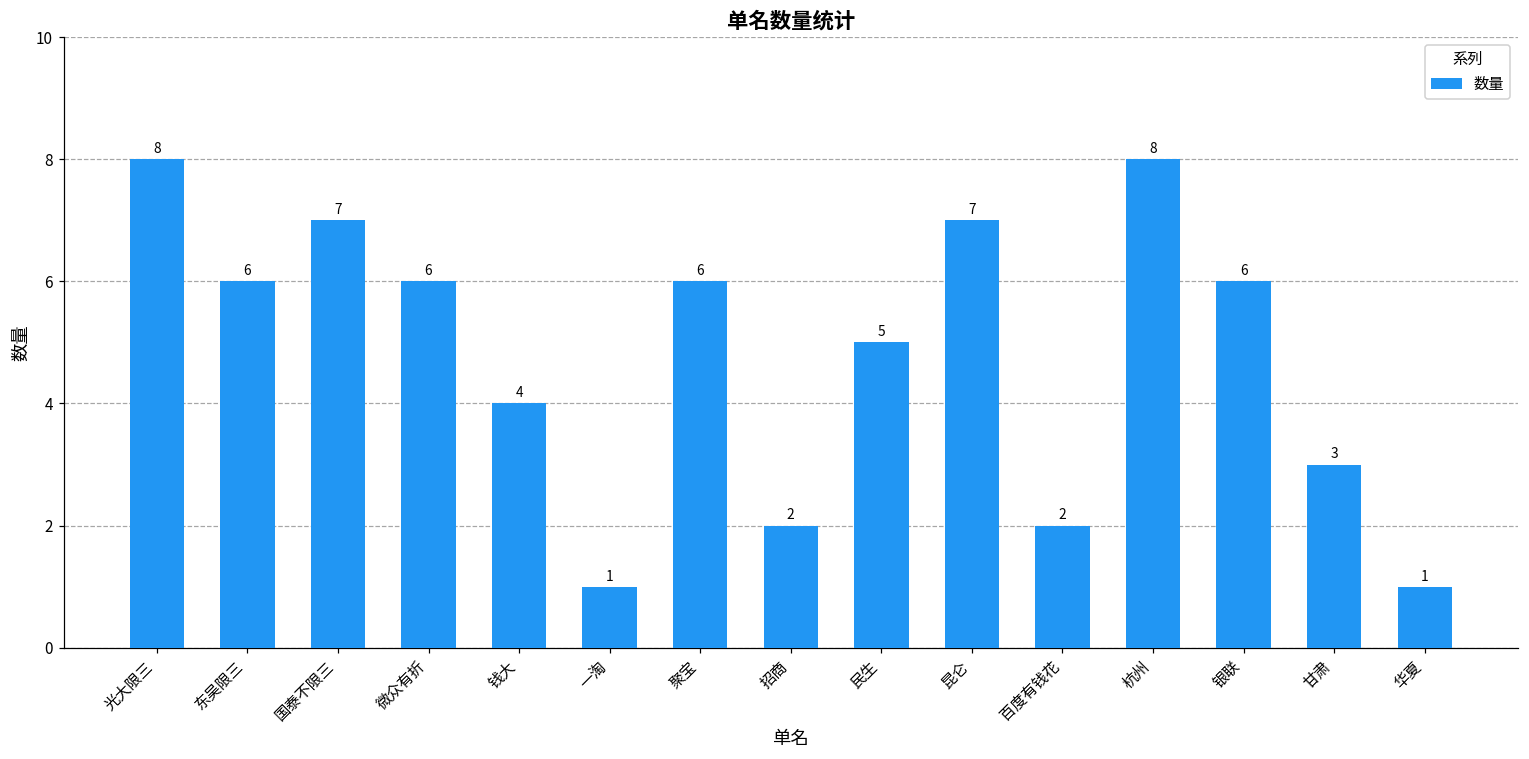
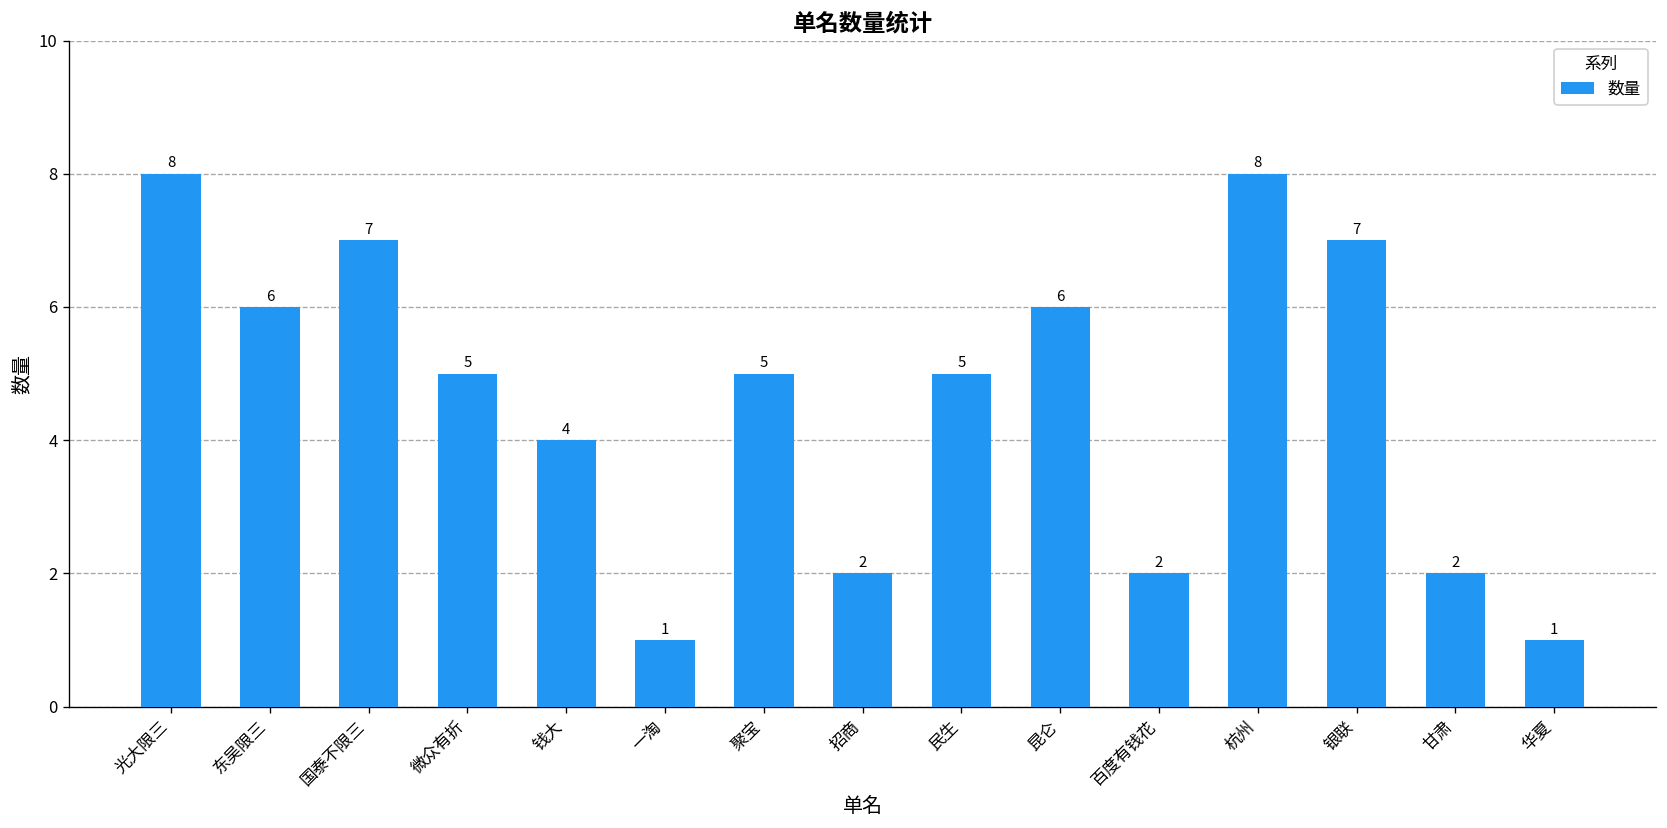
微众有折: 6 -> 5
聚宝: 6 -> 5
昆仑: 7 -> 6
银联: 6 -> 7
甘肃: 3 -> 2
